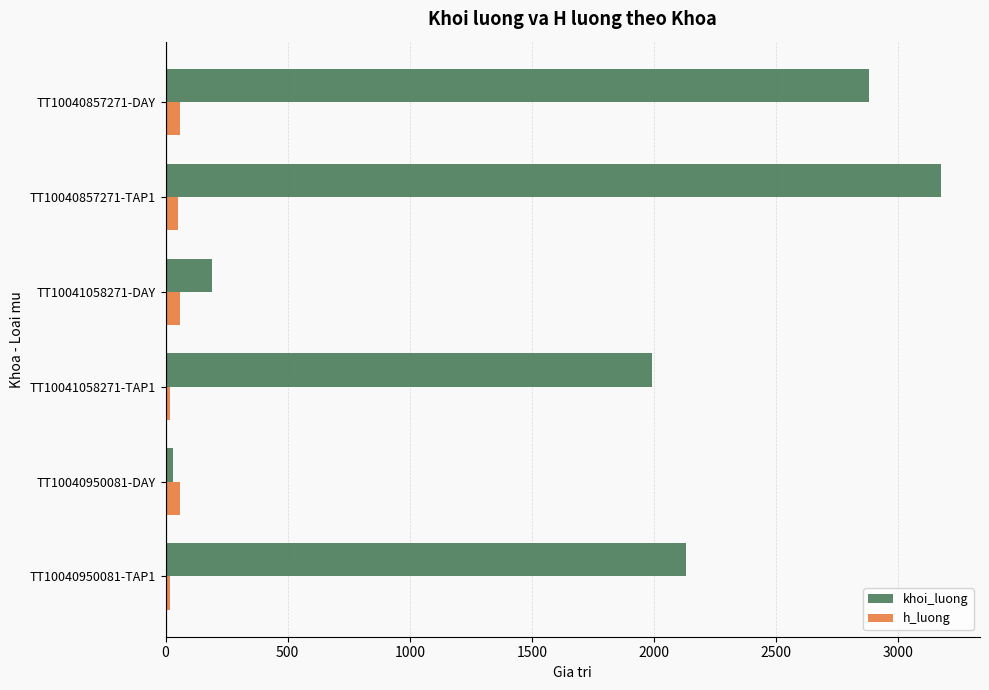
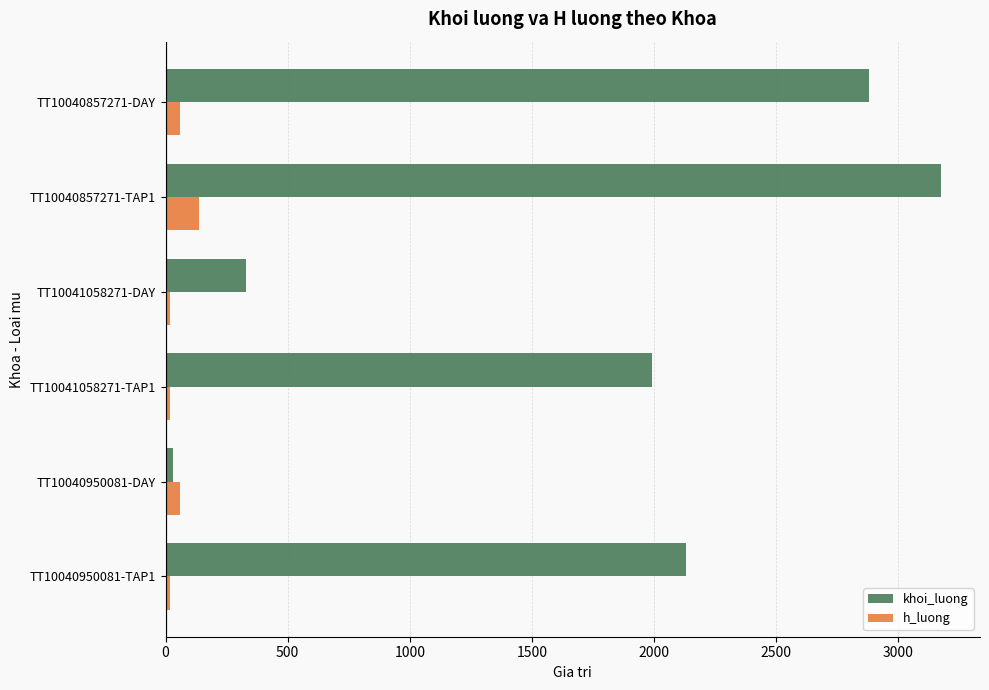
h_luong, TT10040857271-TAP1: 50 -> 140
khoi_luong, TT10041058271-DAY: 190 -> 330
h_luong, TT10041058271-DAY: 60 -> 20
